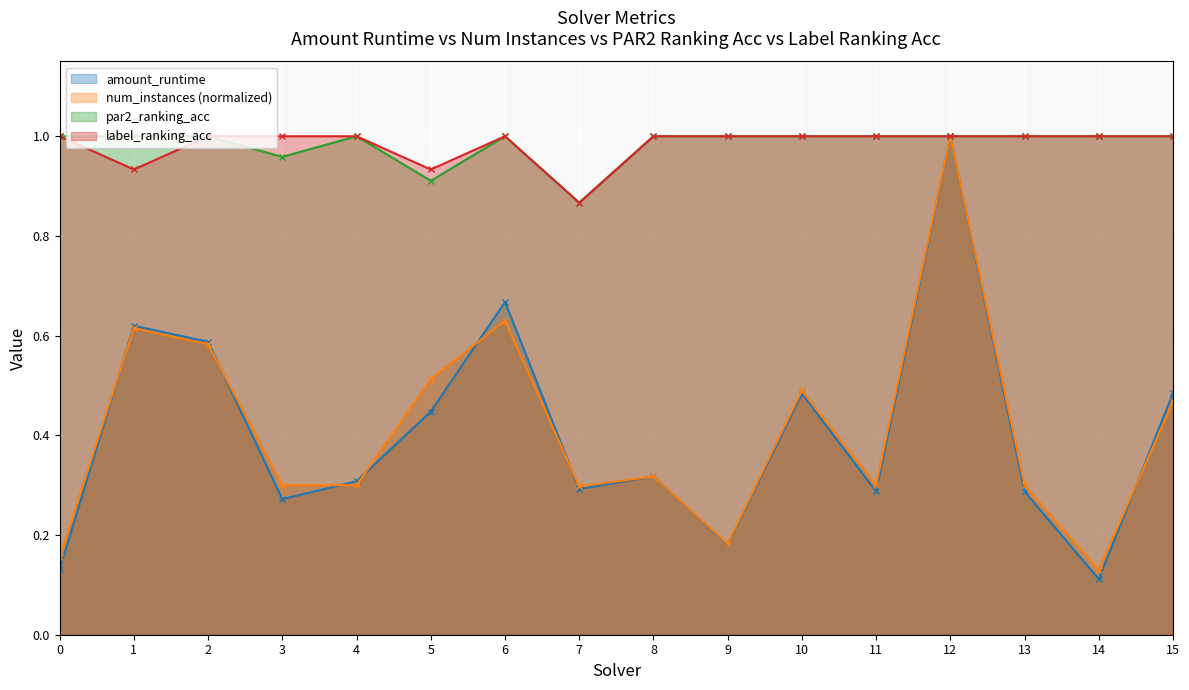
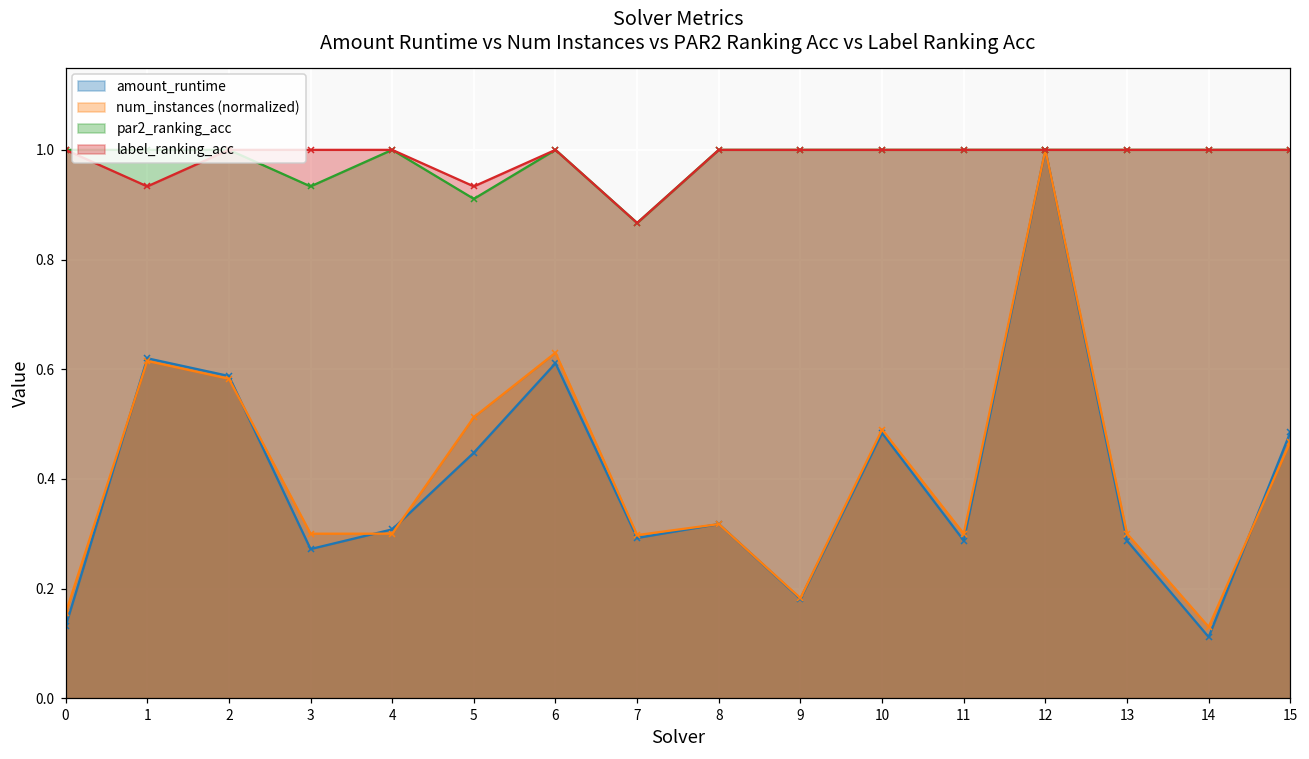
par2_ranking_acc, 3: 0.96 -> 0.93
amount_runtime, 6: 0.67 -> 0.61
